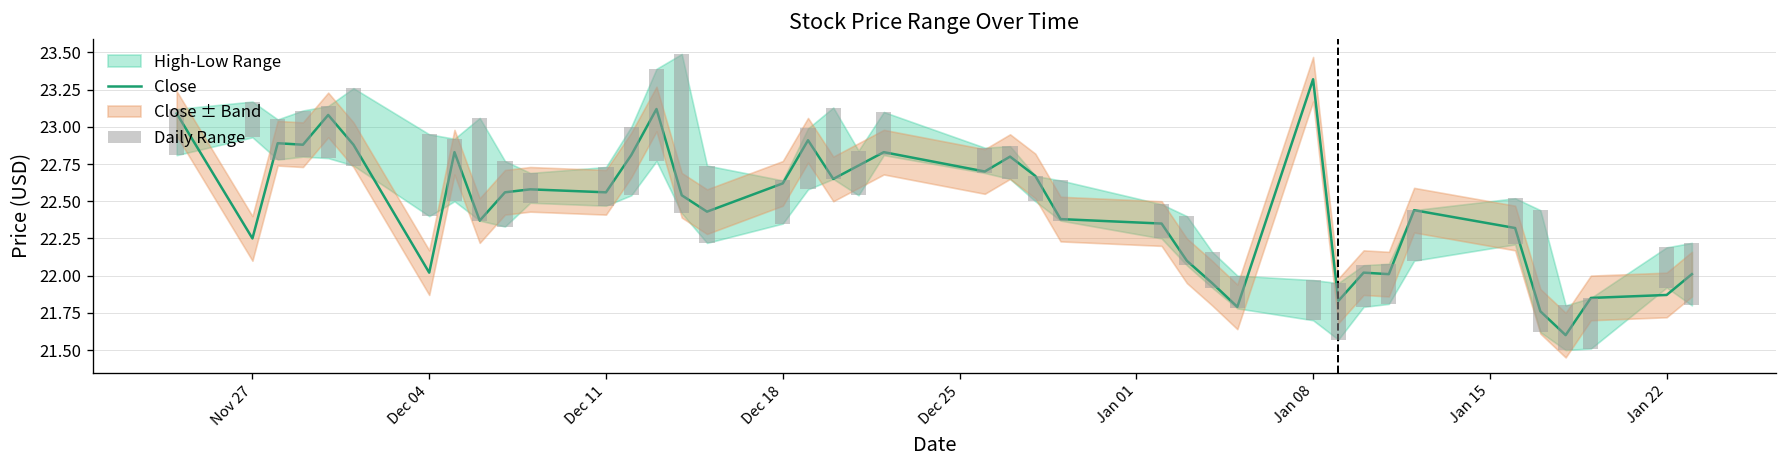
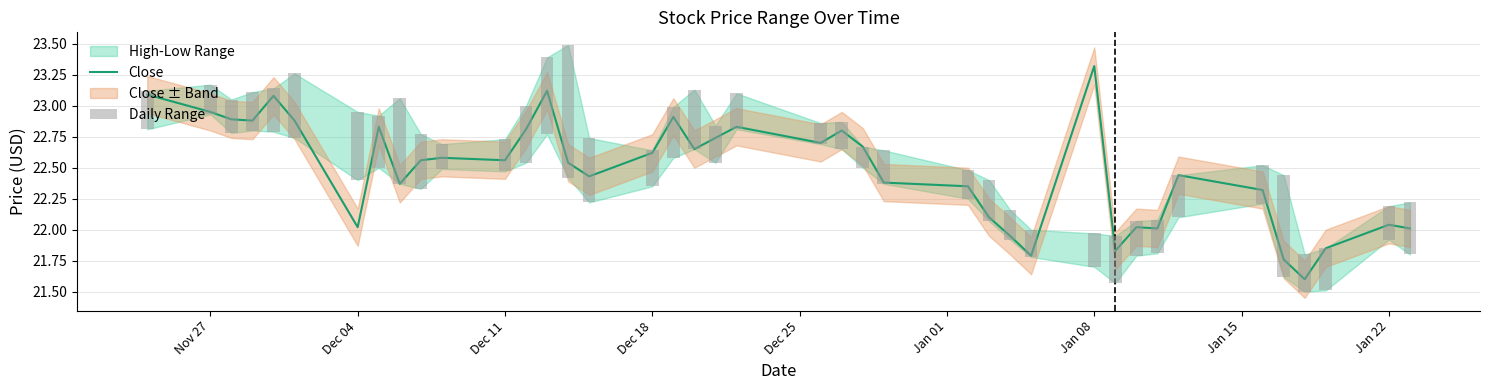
Close, Nov 27: 22.25 -> 22.95
Close, Jan 22: 21.87 -> 22.04
